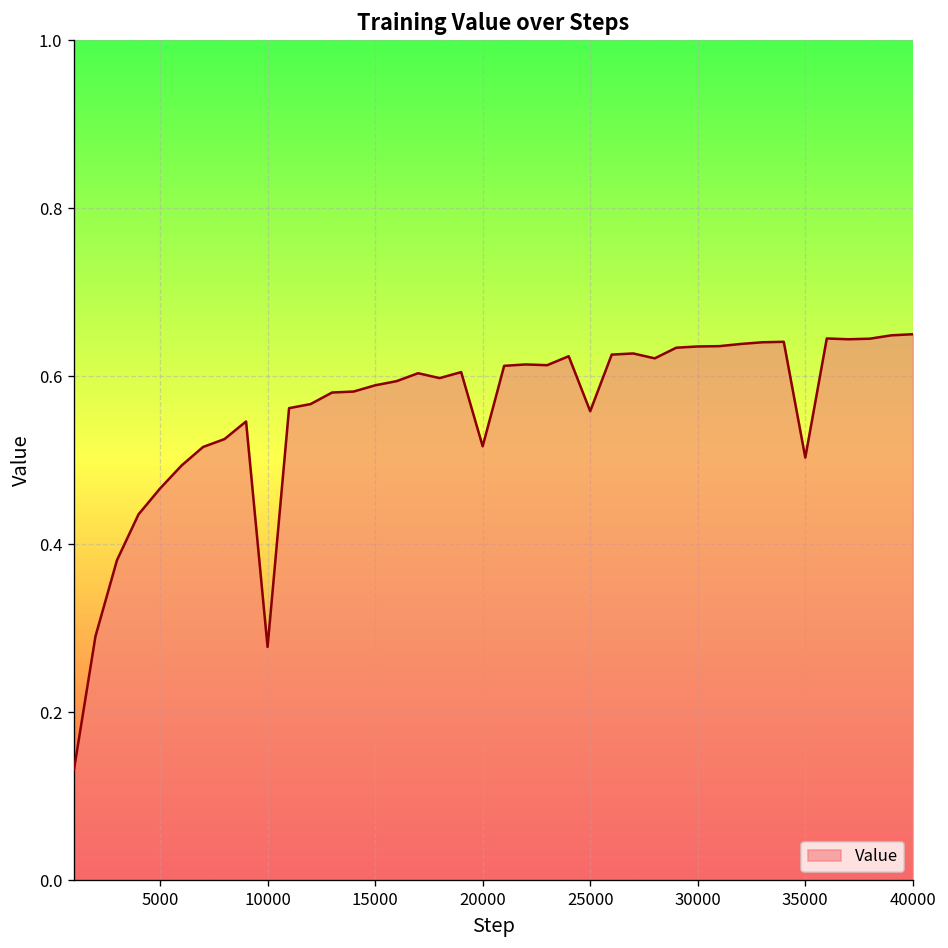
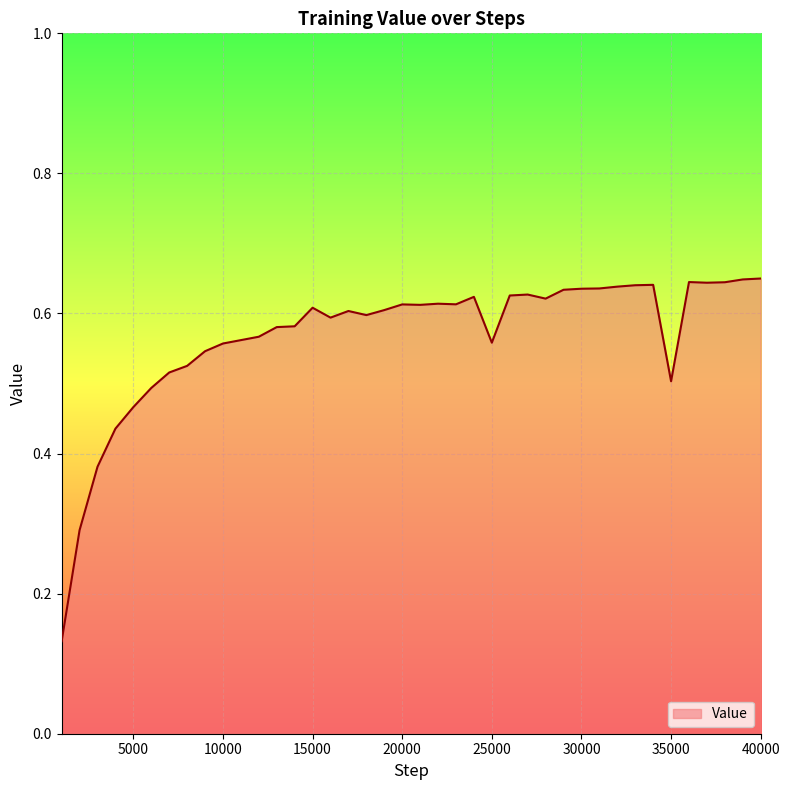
10000: 0.28 -> 0.56
15000: 0.59 -> 0.61
20000: 0.52 -> 0.61
